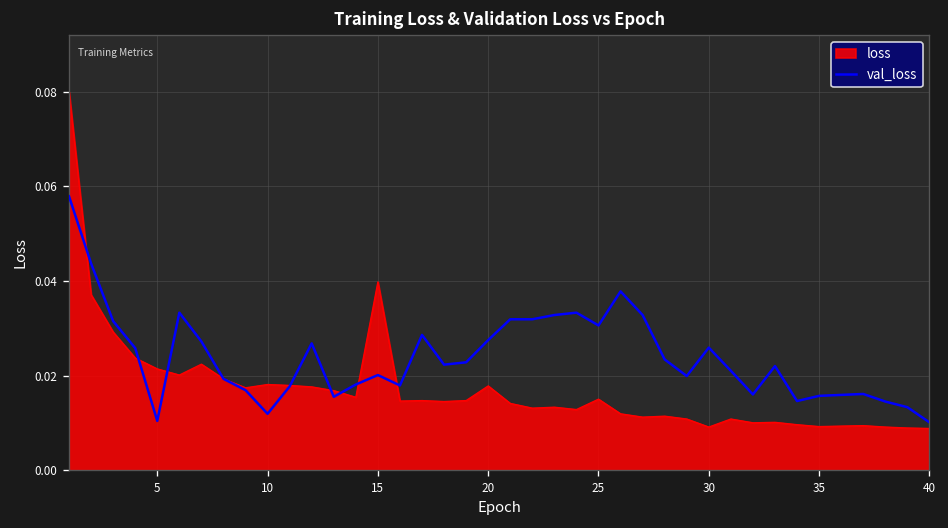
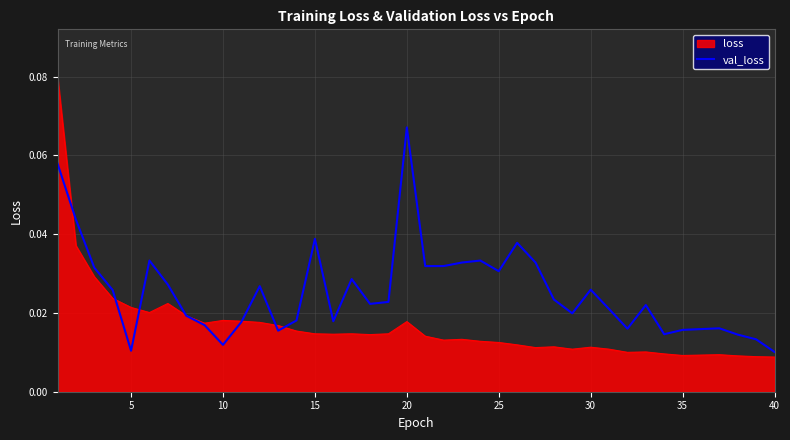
loss, 15: 0.040 -> 0.015
val_loss, 15: 0.020 -> 0.039
val_loss, 20: 0.028 -> 0.067
loss, 25: 0.015 -> 0.013
loss, 30: 0.009 -> 0.011
